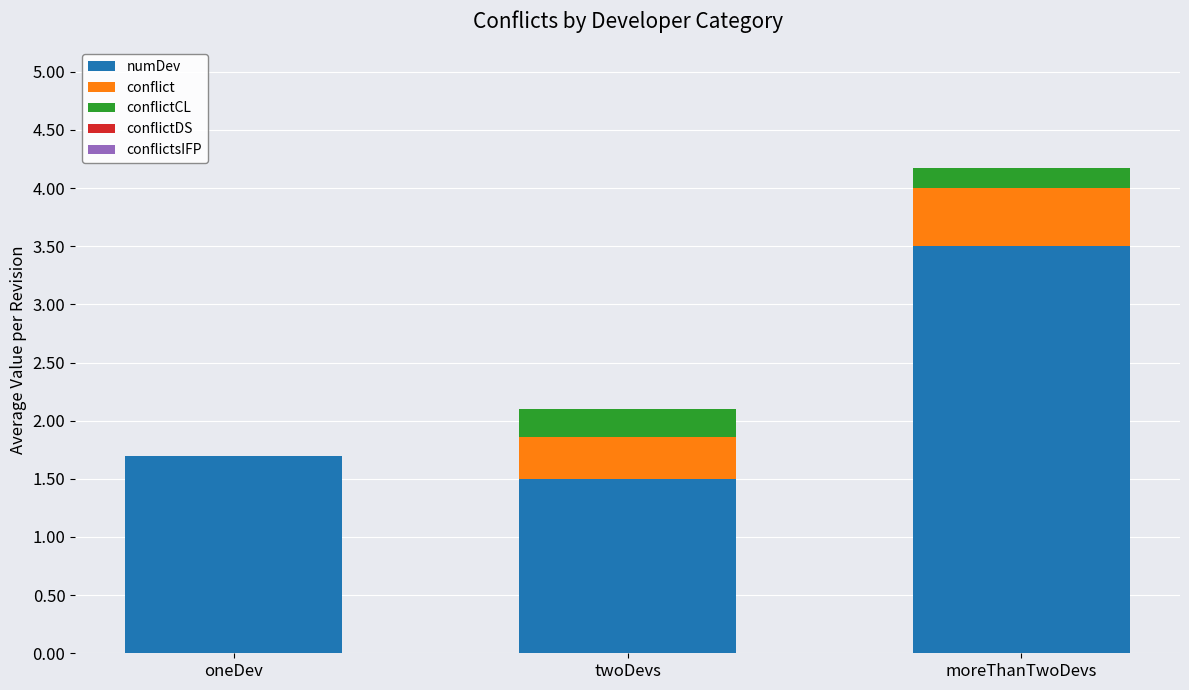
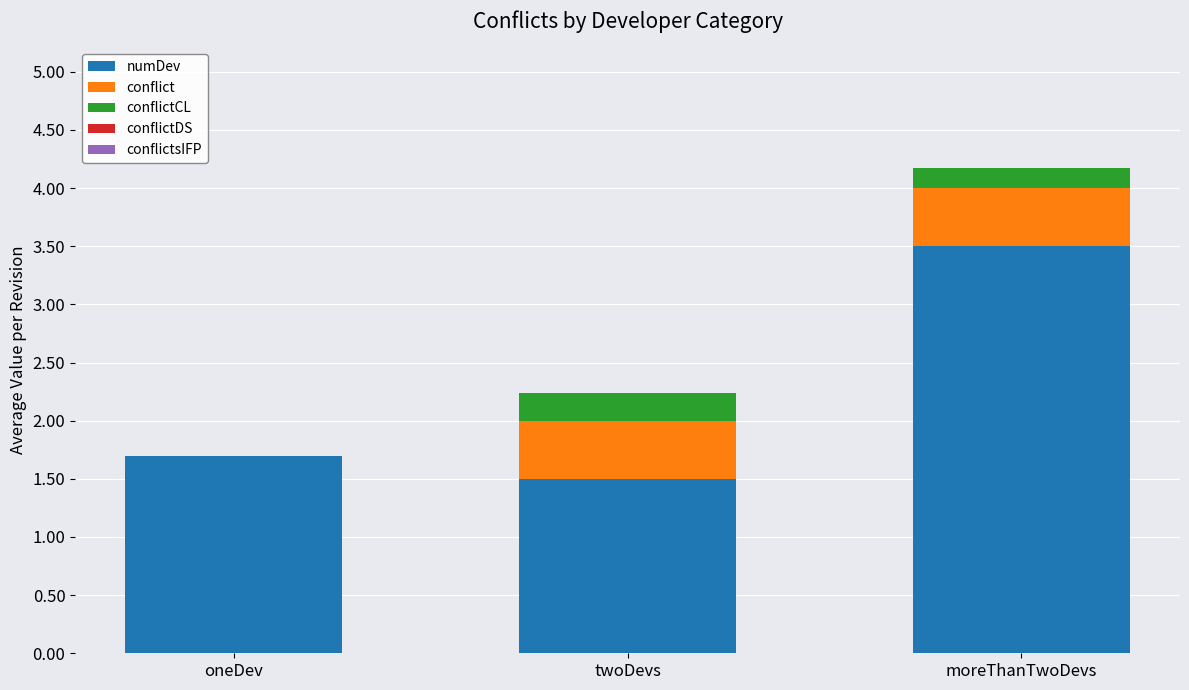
conflict, twoDevs: 0.36 -> 0.50
